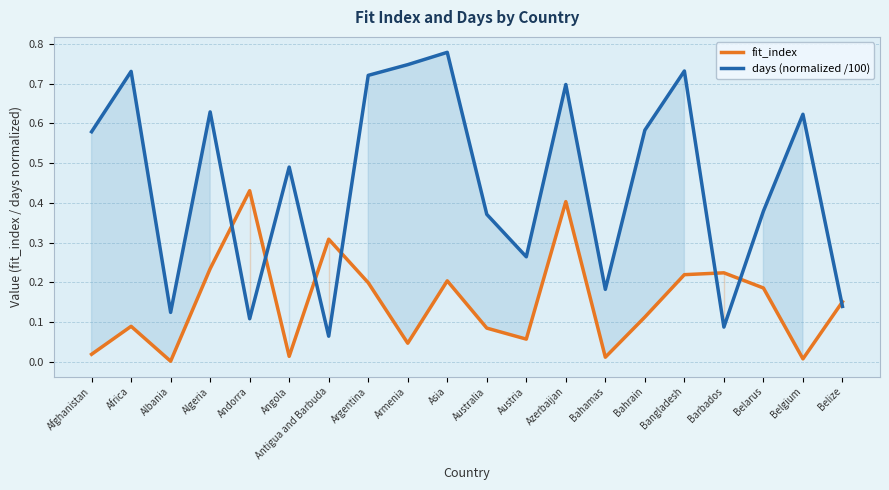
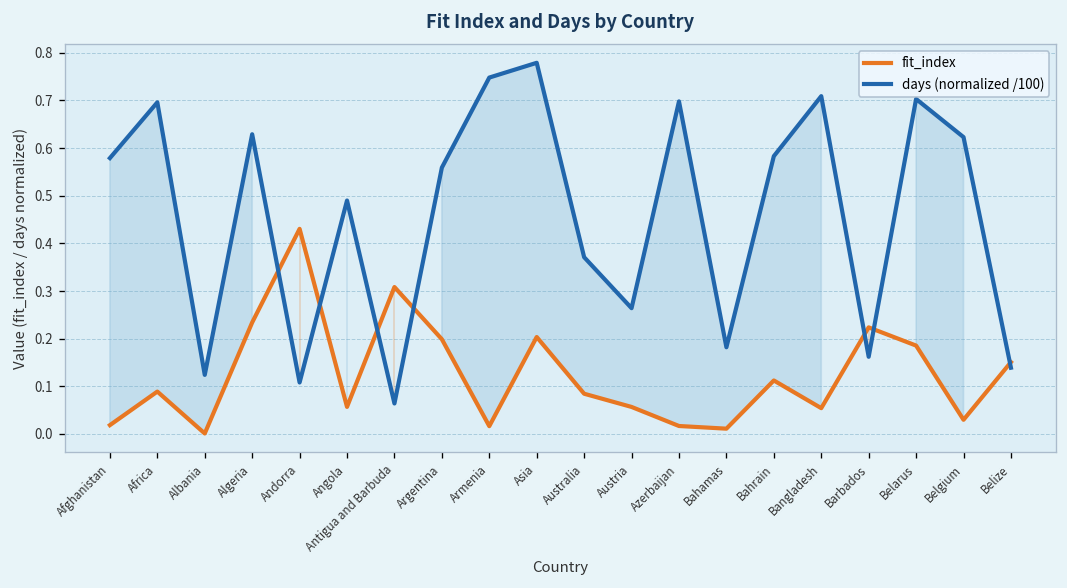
days (normalized /100), Africa: 0.73 -> 0.70
fit_index, Angola: 0.01 -> 0.06
days (normalized /100), Argentina: 0.72 -> 0.56
fit_index, Armenia: 0.05 -> 0.02
fit_index, Azerbaijan: 0.40 -> 0.02
fit_index, Bangladesh: 0.22 -> 0.05
days (normalized /100), Bangladesh: 0.73 -> 0.71
days (normalized /100), Barbados: 0.09 -> 0.16
days (normalized /100), Belarus: 0.38 -> 0.70
fit_index, Belgium: 0.01 -> 0.03
